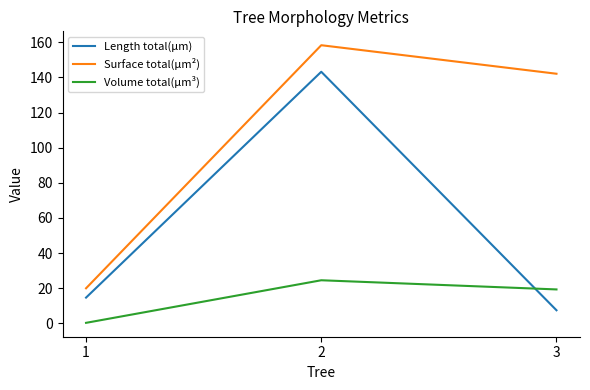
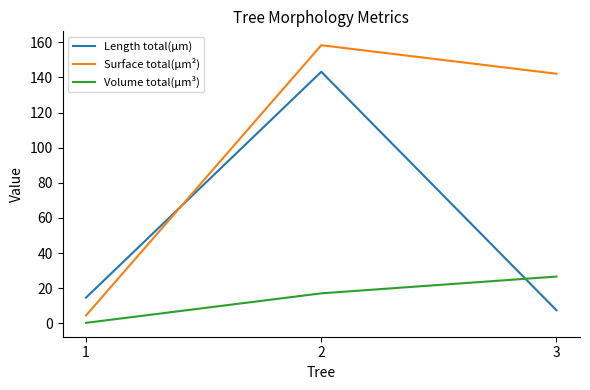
Surface total(µm²), 1: 20 -> 5
Volume total(µm³), 2: 25 -> 17
Volume total(µm³), 3: 19 -> 27
